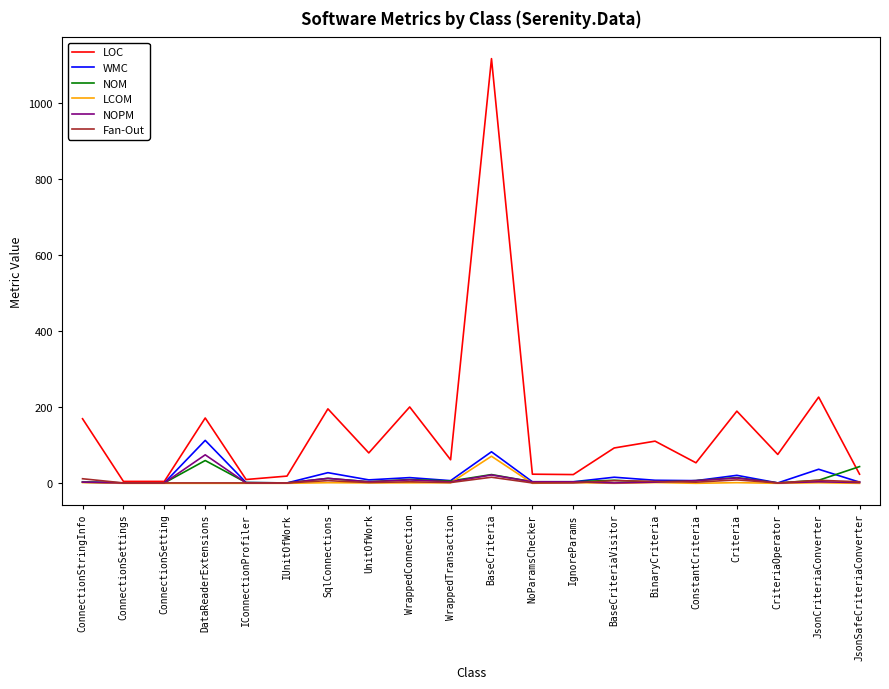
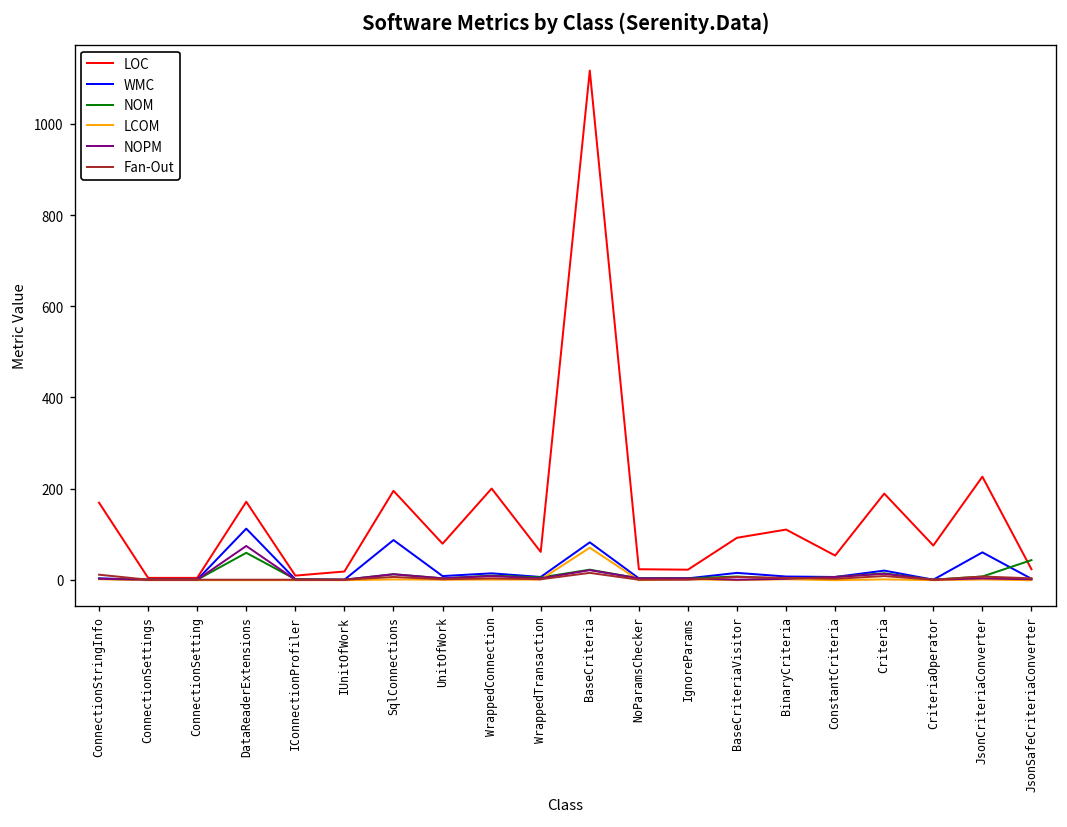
WMC, SqlConnections: 30 -> 90
WMC, JsonCriteriaConverter: 40 -> 60
